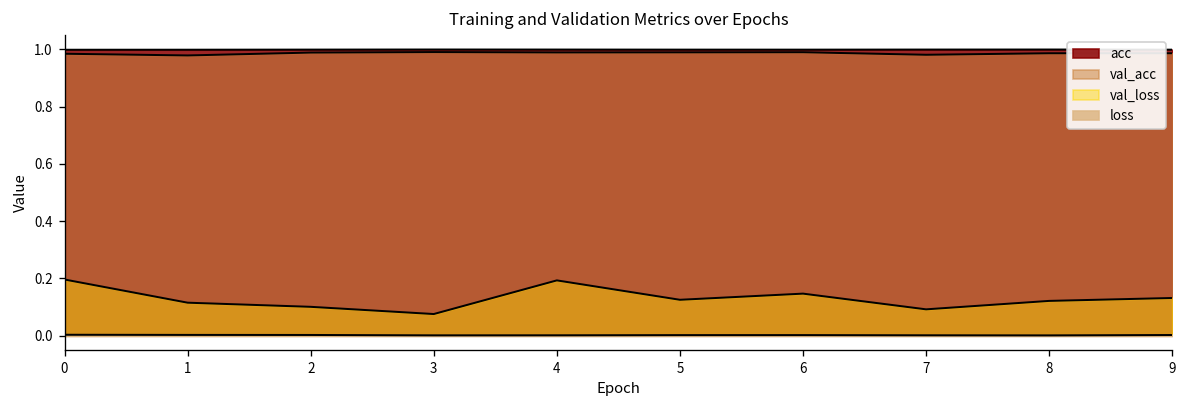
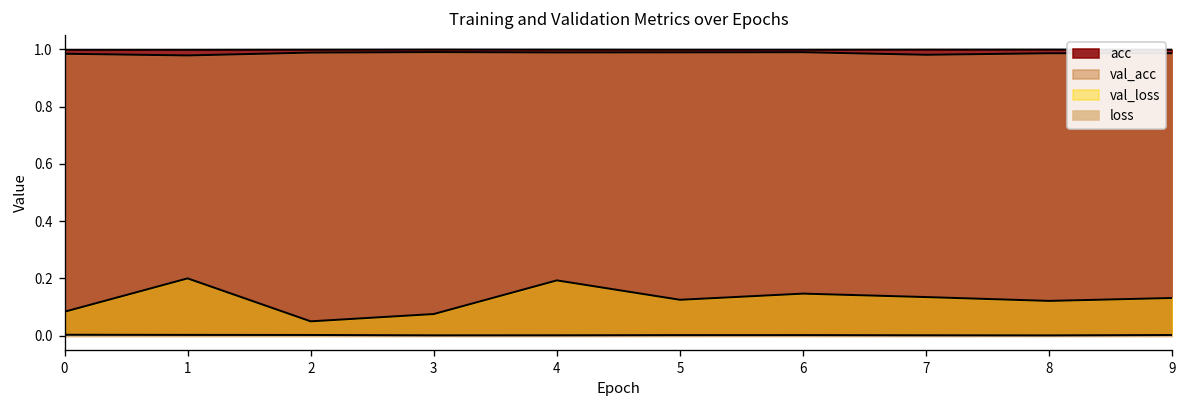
val_loss, 0: 0.20 -> 0.08
val_loss, 1: 0.12 -> 0.20
val_loss, 2: 0.10 -> 0.05
val_loss, 7: 0.09 -> 0.14
